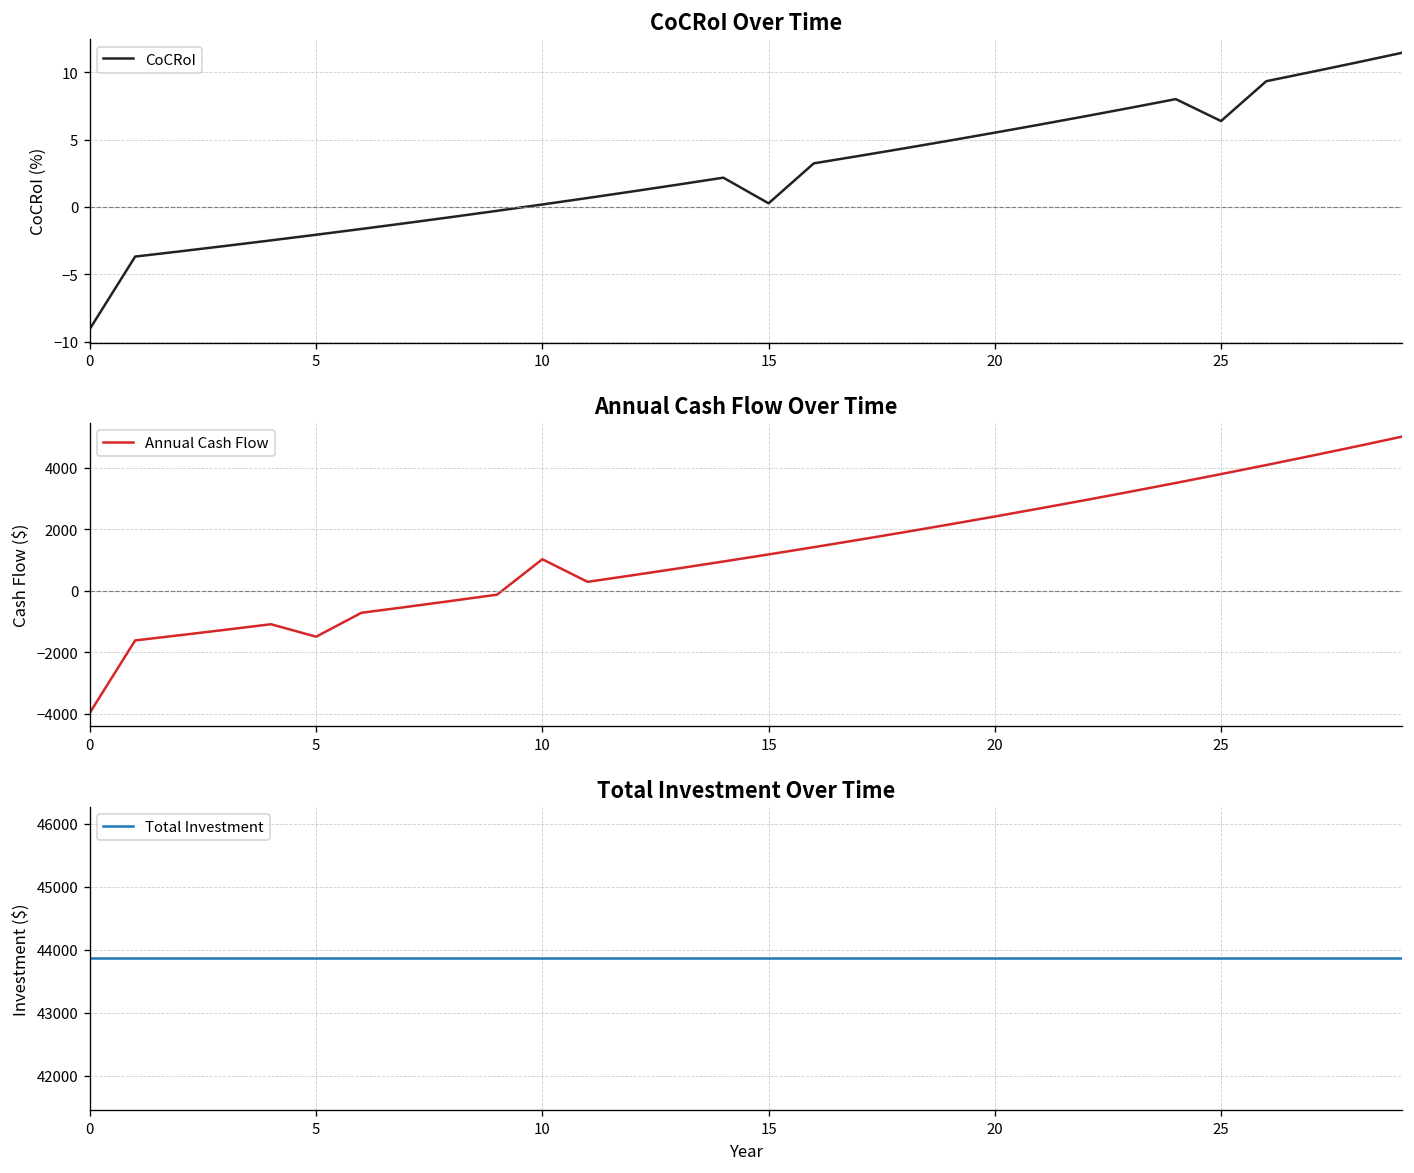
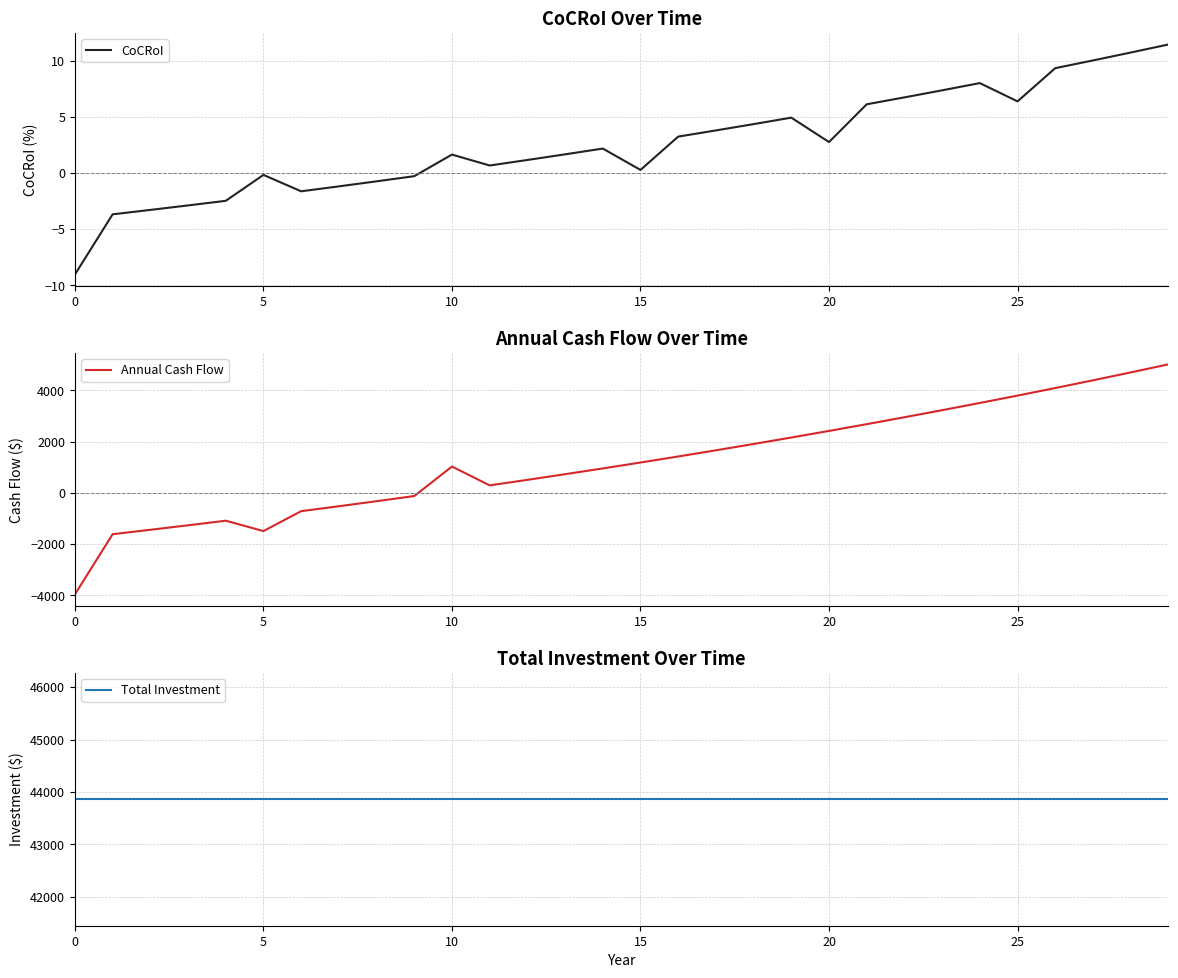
CoCRoI Over Time, 5: -2.1 -> -0.2
CoCRoI Over Time, 10: 0.2 -> 1.6
CoCRoI Over Time, 20: 5.5 -> 2.8
